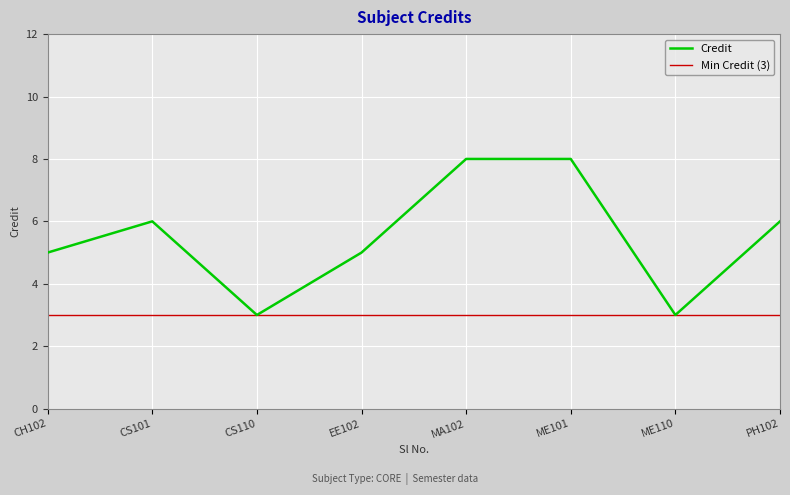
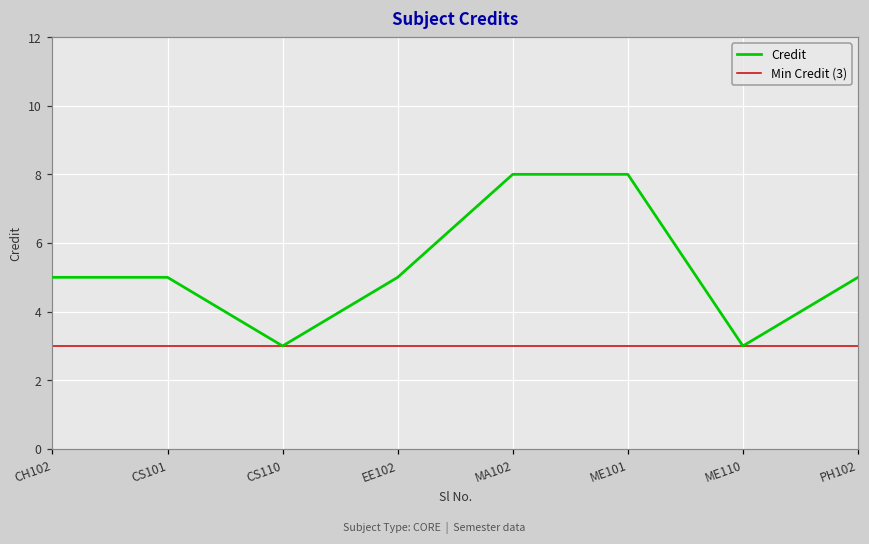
CS101: 6 -> 5
PH102: 6 -> 5
